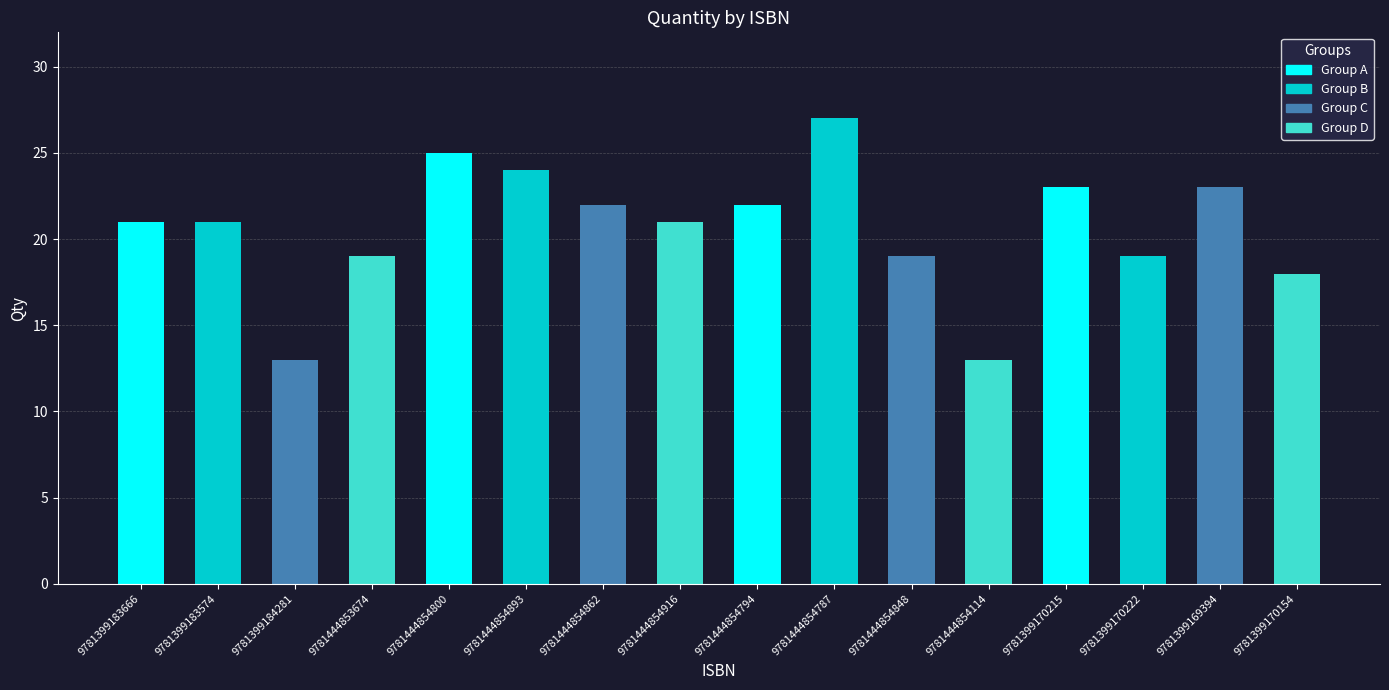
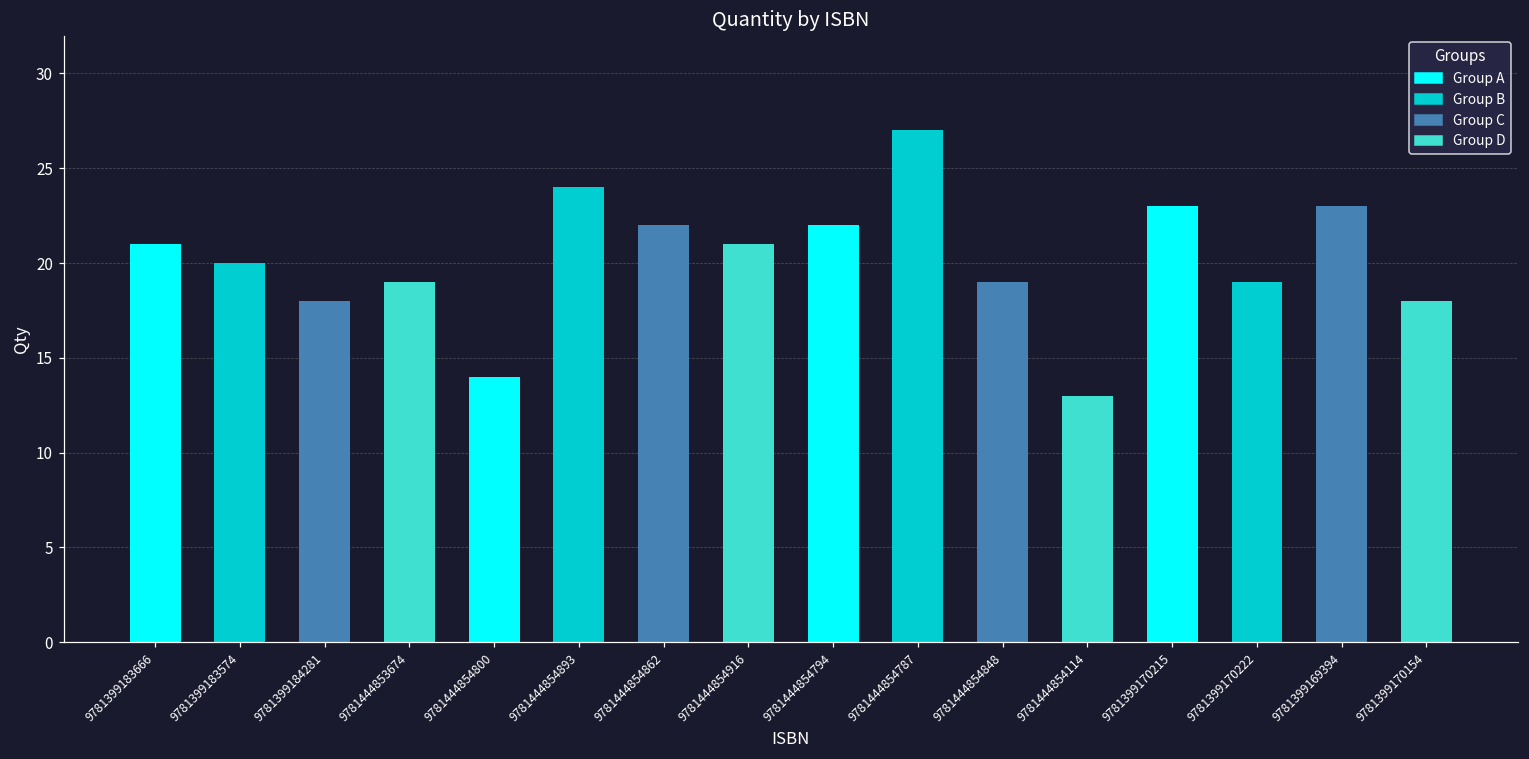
9781399183574: 21 -> 20
9781399184281: 13 -> 18
9781444854800: 25 -> 14
